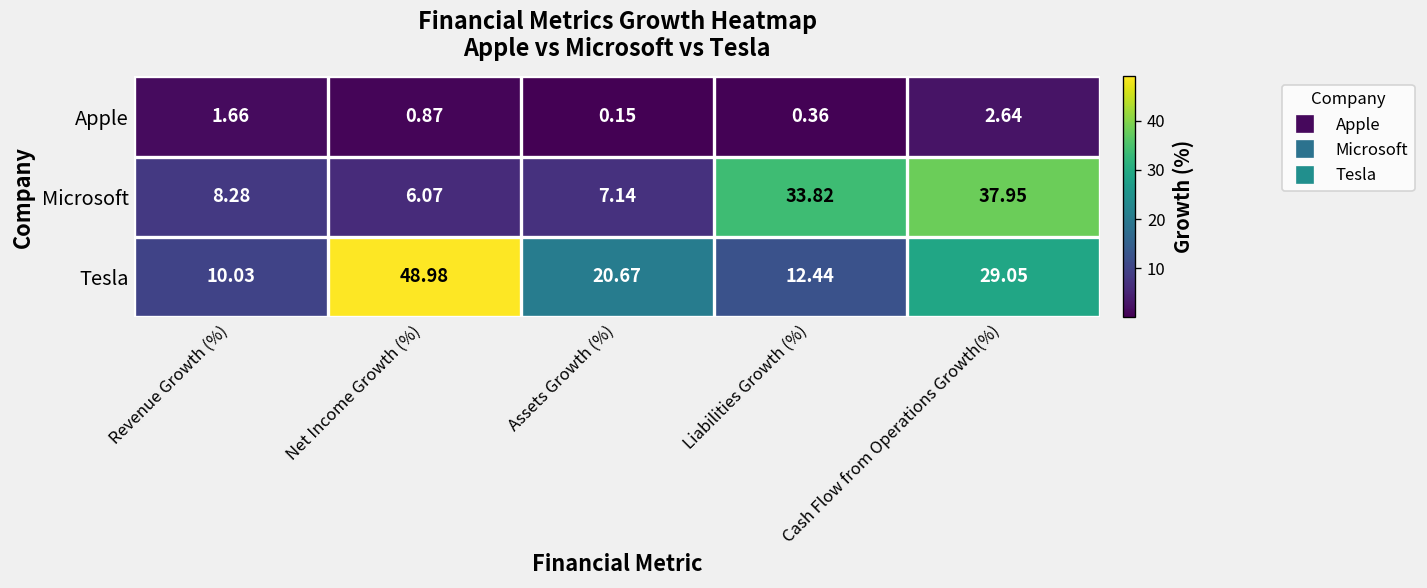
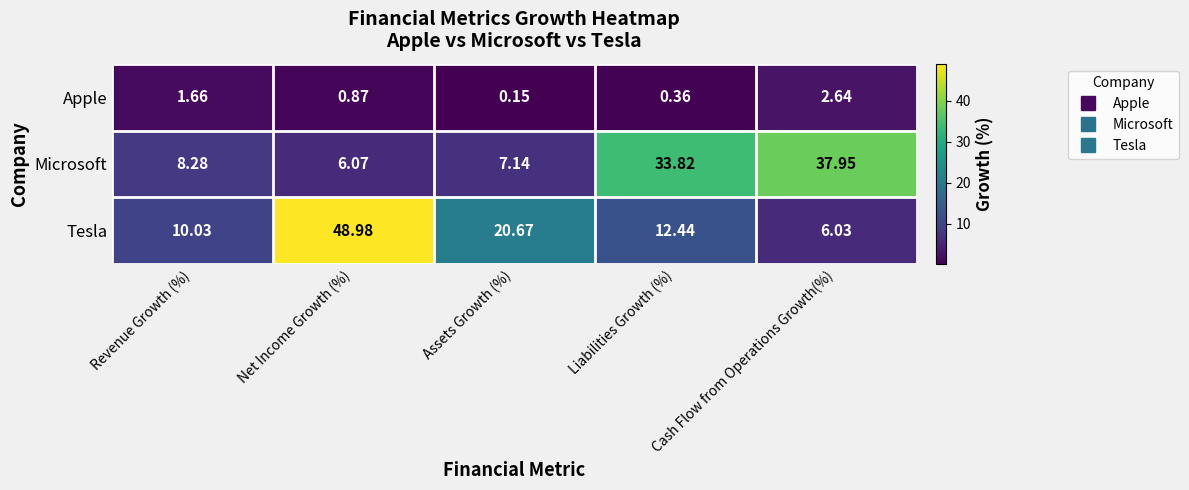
Tesla, Cash Flow from Operations Growth(%): 29.05 -> 6.03
